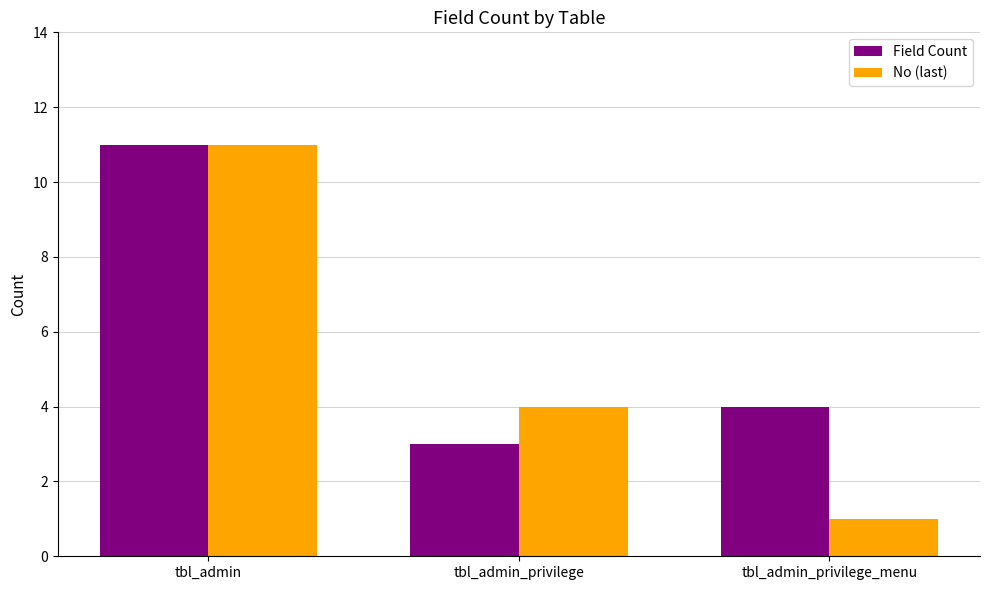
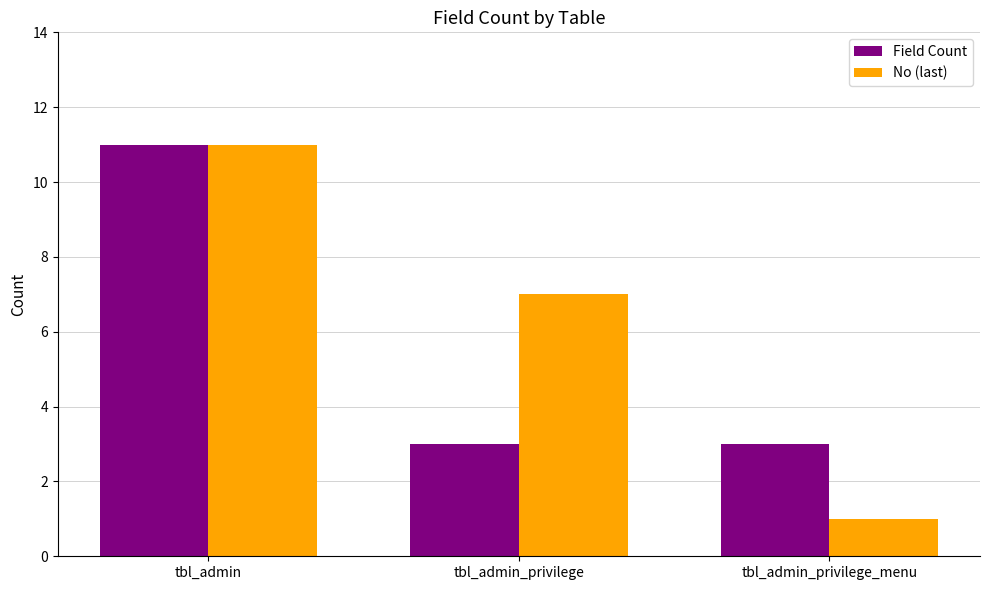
No (last), tbl_admin_privilege: 4 -> 7
Field Count, tbl_admin_privilege_menu: 4 -> 3
